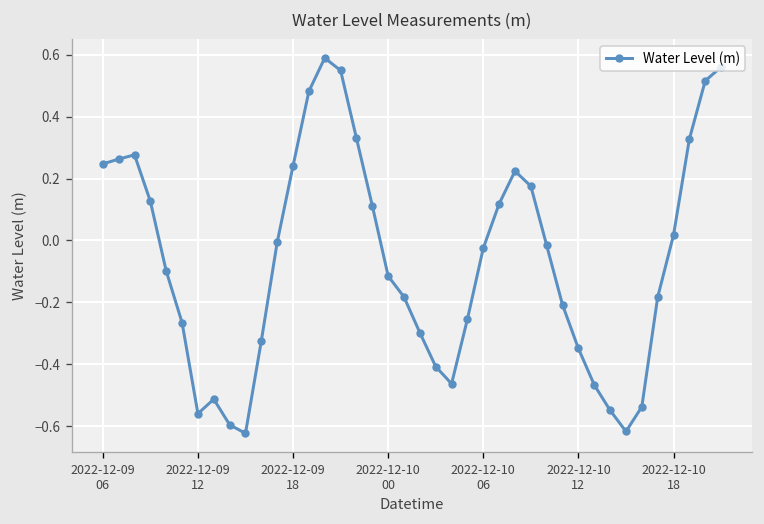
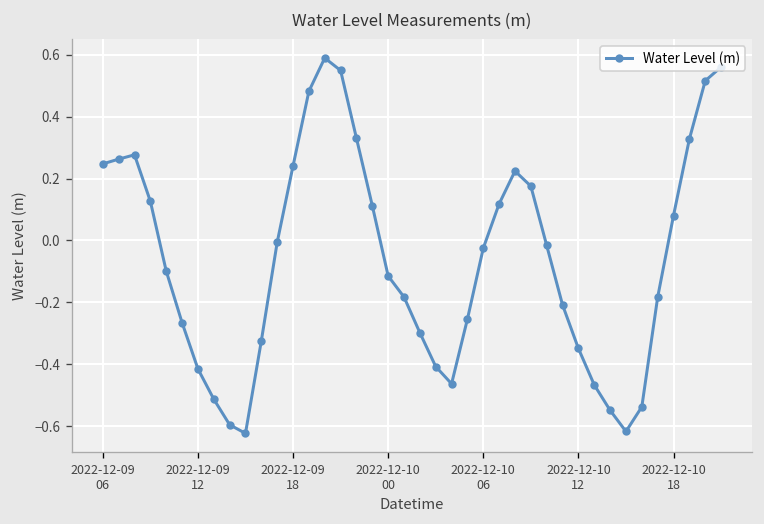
2022-12-09 12: -0.56 -> -0.41
2022-12-10 18: 0.02 -> 0.08
